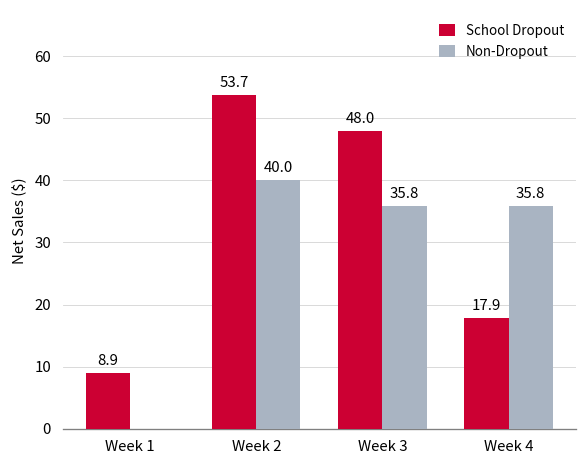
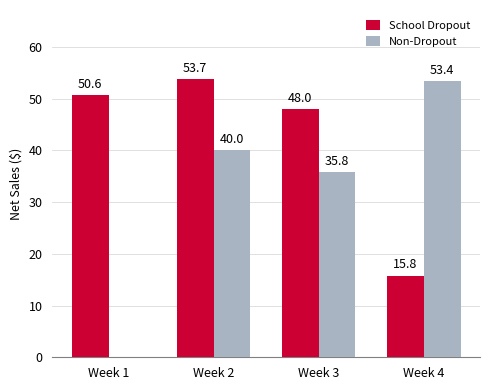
School Dropout, Week 1: 8.9 -> 50.6
School Dropout, Week 4: 17.9 -> 15.8
Non-Dropout, Week 4: 35.8 -> 53.4
